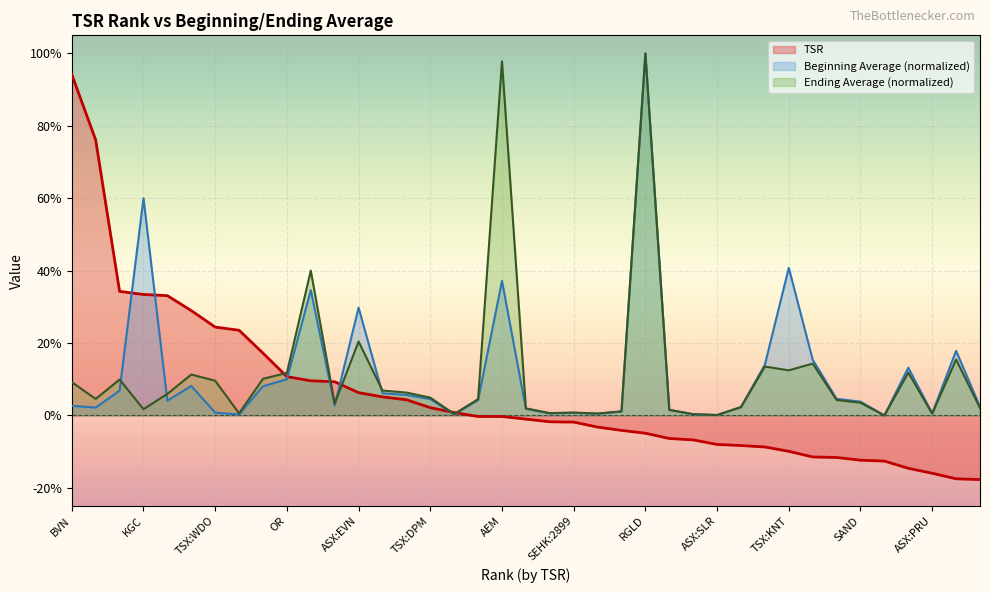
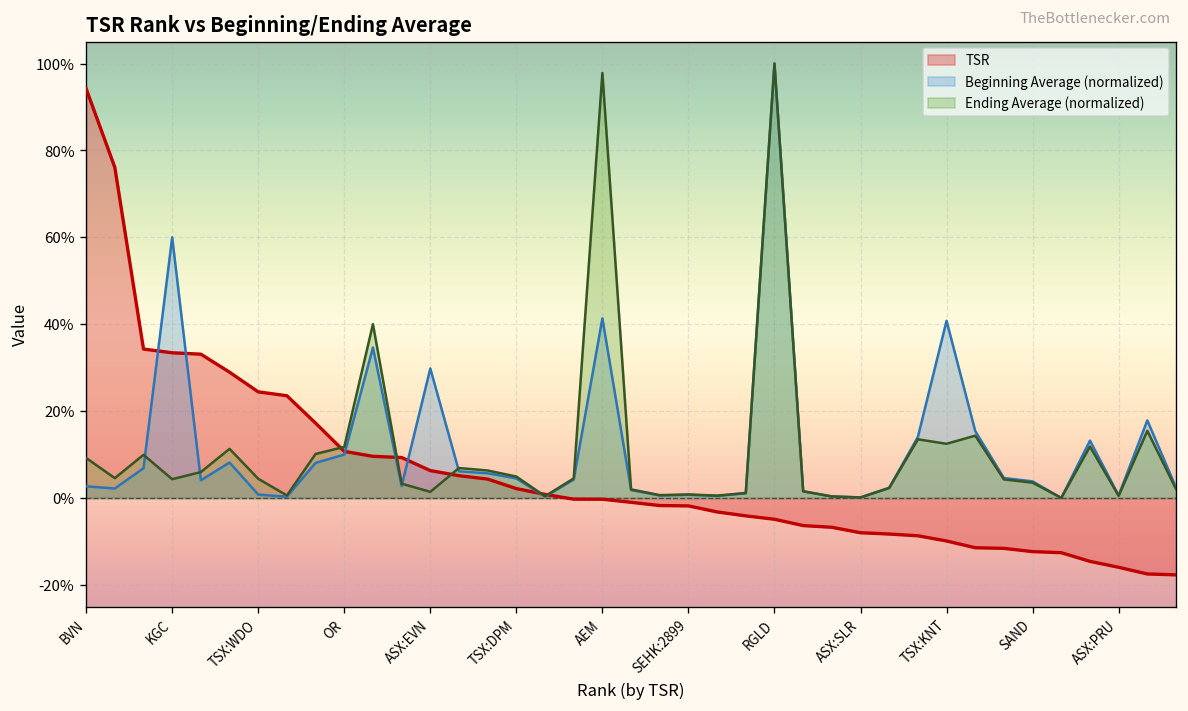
Ending Average (normalized), KGC: 2% -> 4%
Ending Average (normalized), TSX:WDO: 10% -> 4%
Ending Average (normalized), ASX:EVN: 20% -> 1%
Beginning Average (normalized), AEM: 37% -> 41%
